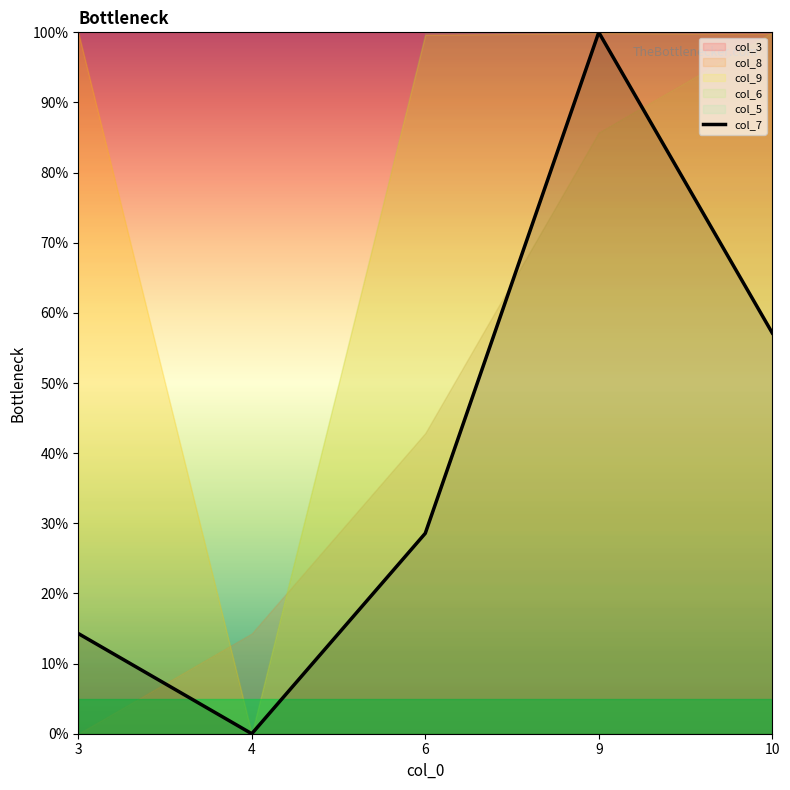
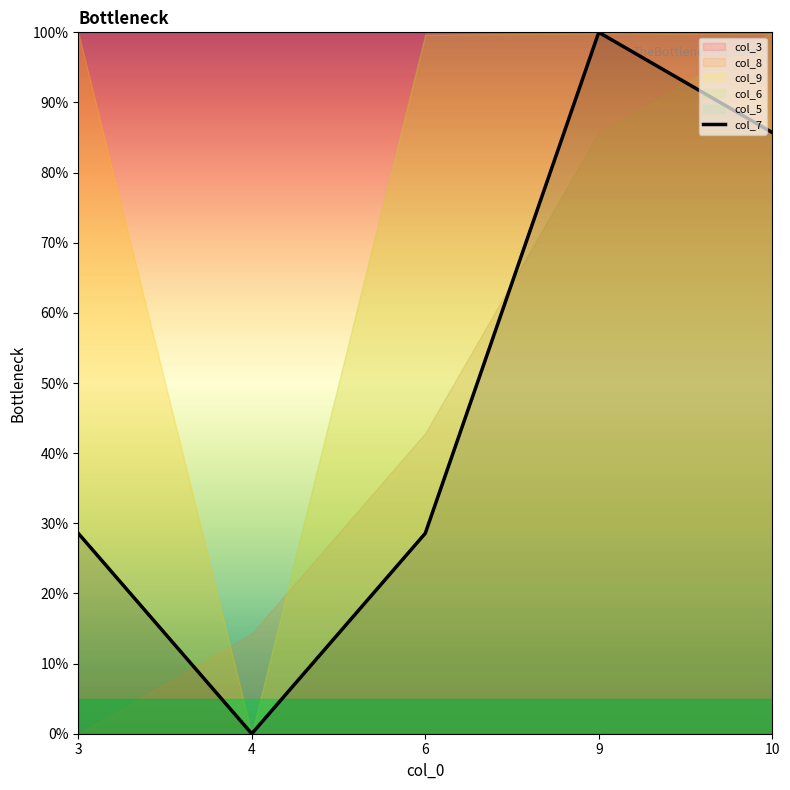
col_7, 3: 14% -> 29%
col_7, 10: 57% -> 86%
